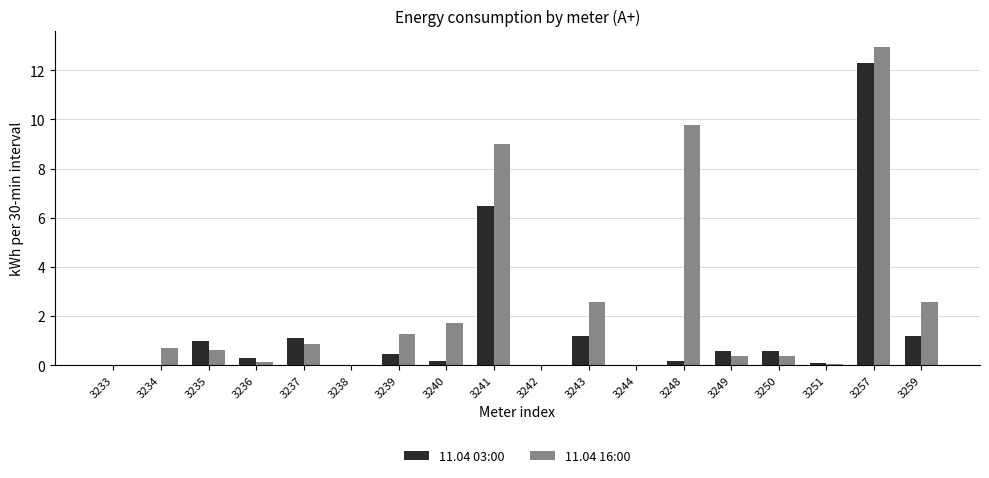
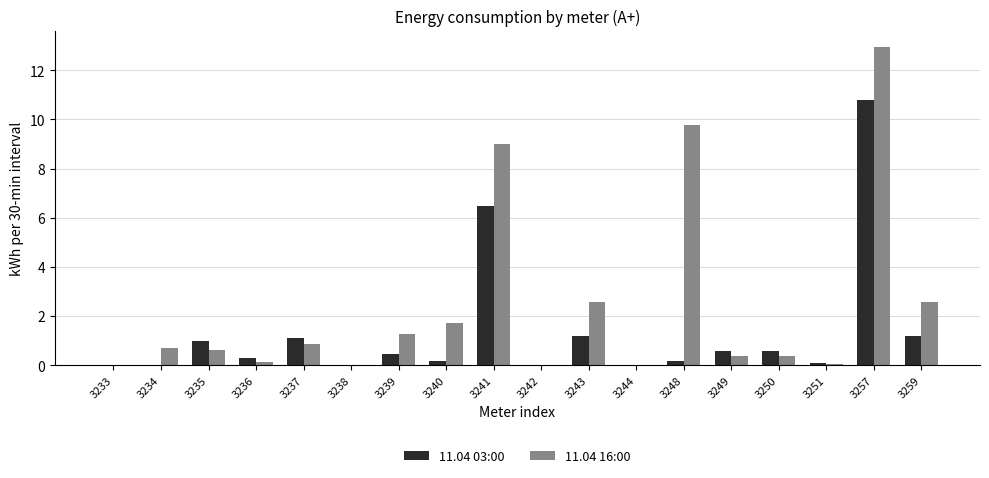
11.04 03:00, 3257: 12.3 -> 10.8
